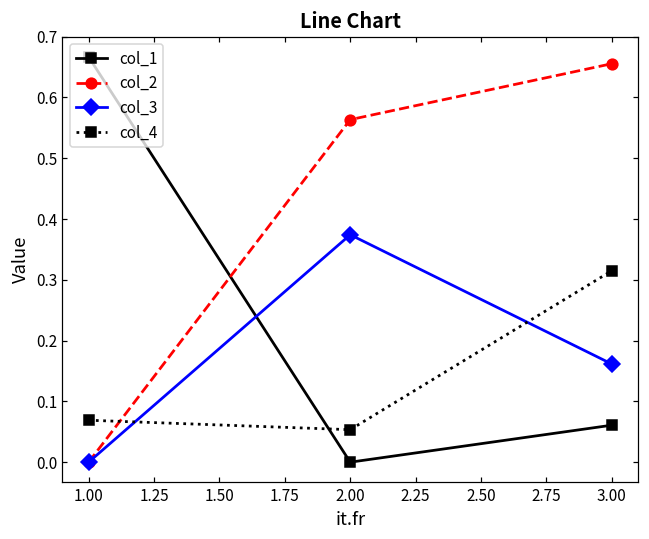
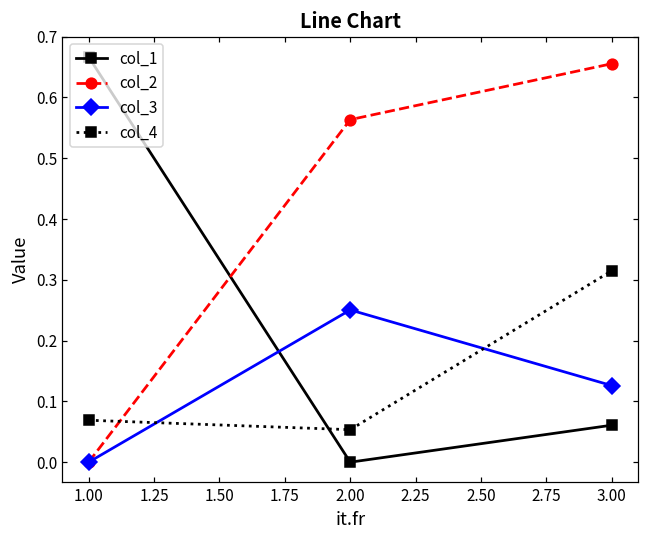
col_3, 2.00: 0.37 -> 0.25
col_3, 3.00: 0.16 -> 0.13
